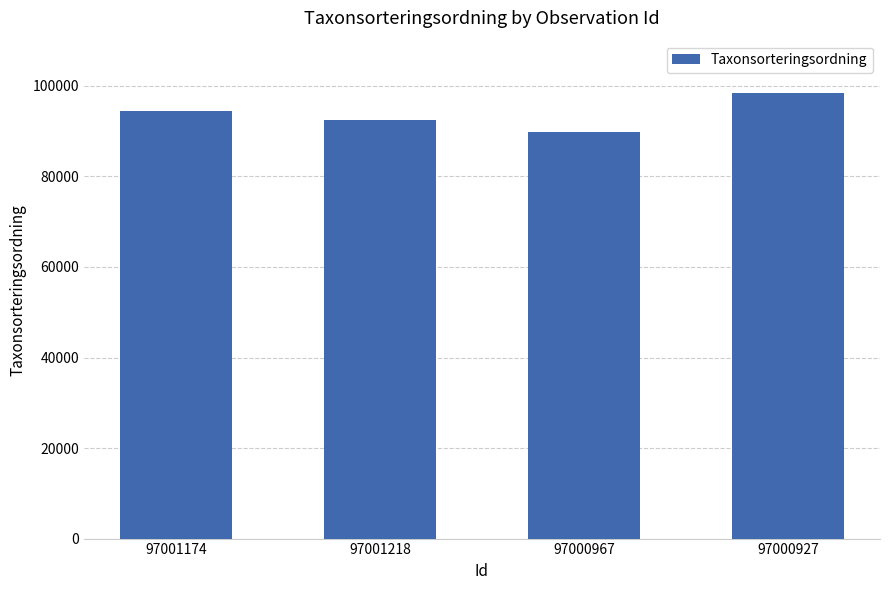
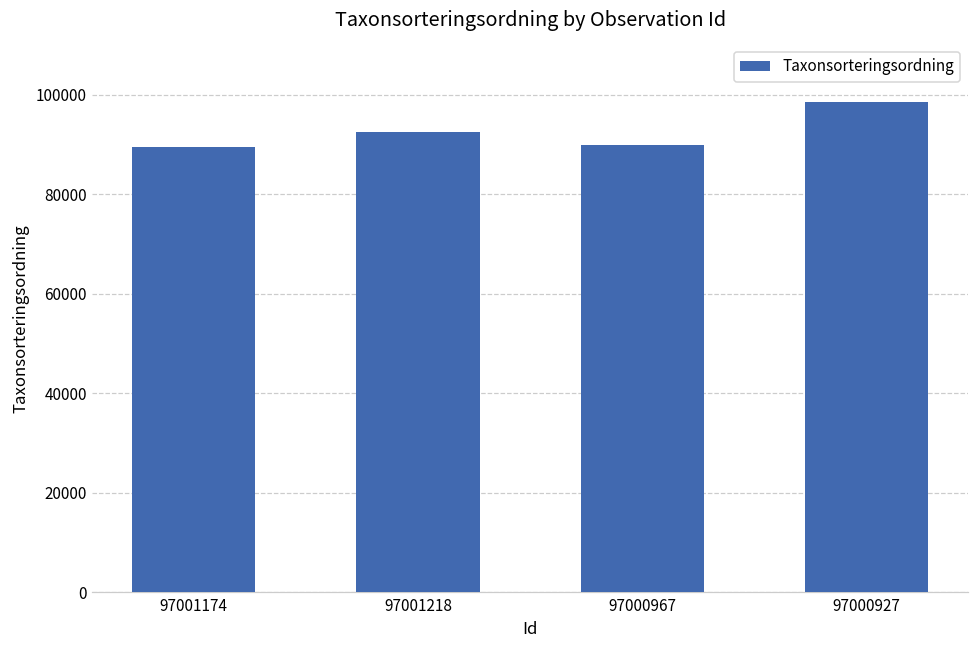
97001174: 94000 -> 89000
